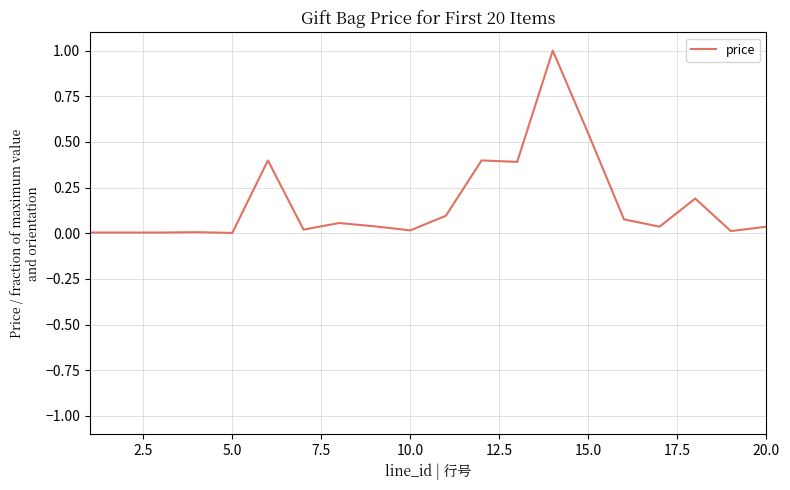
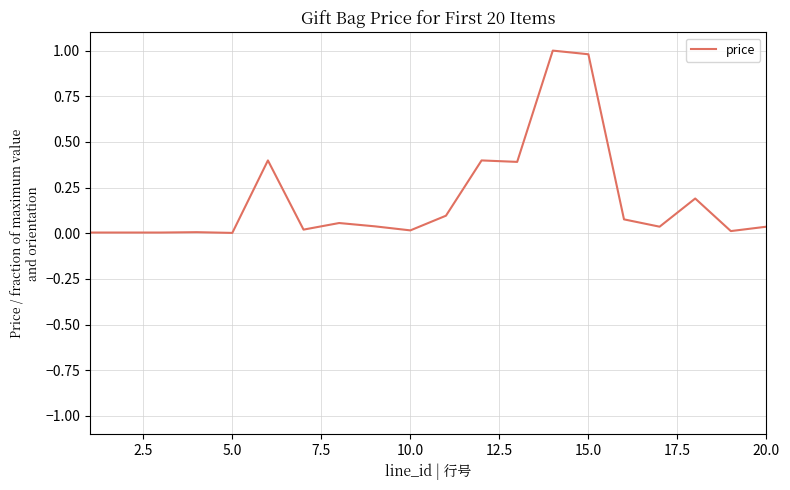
15.0: 0.54 -> 0.98
